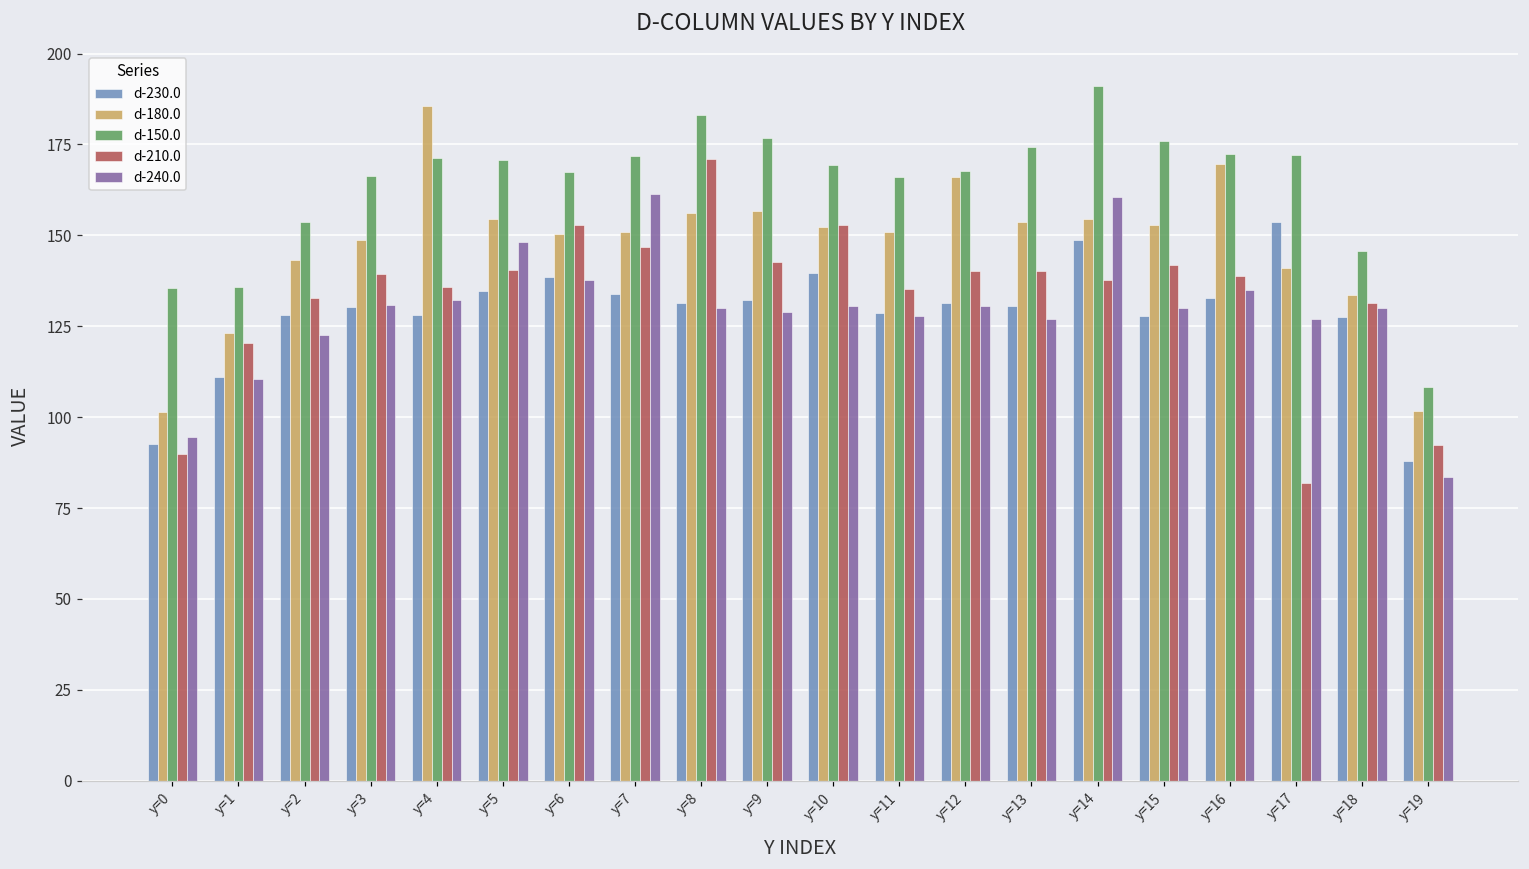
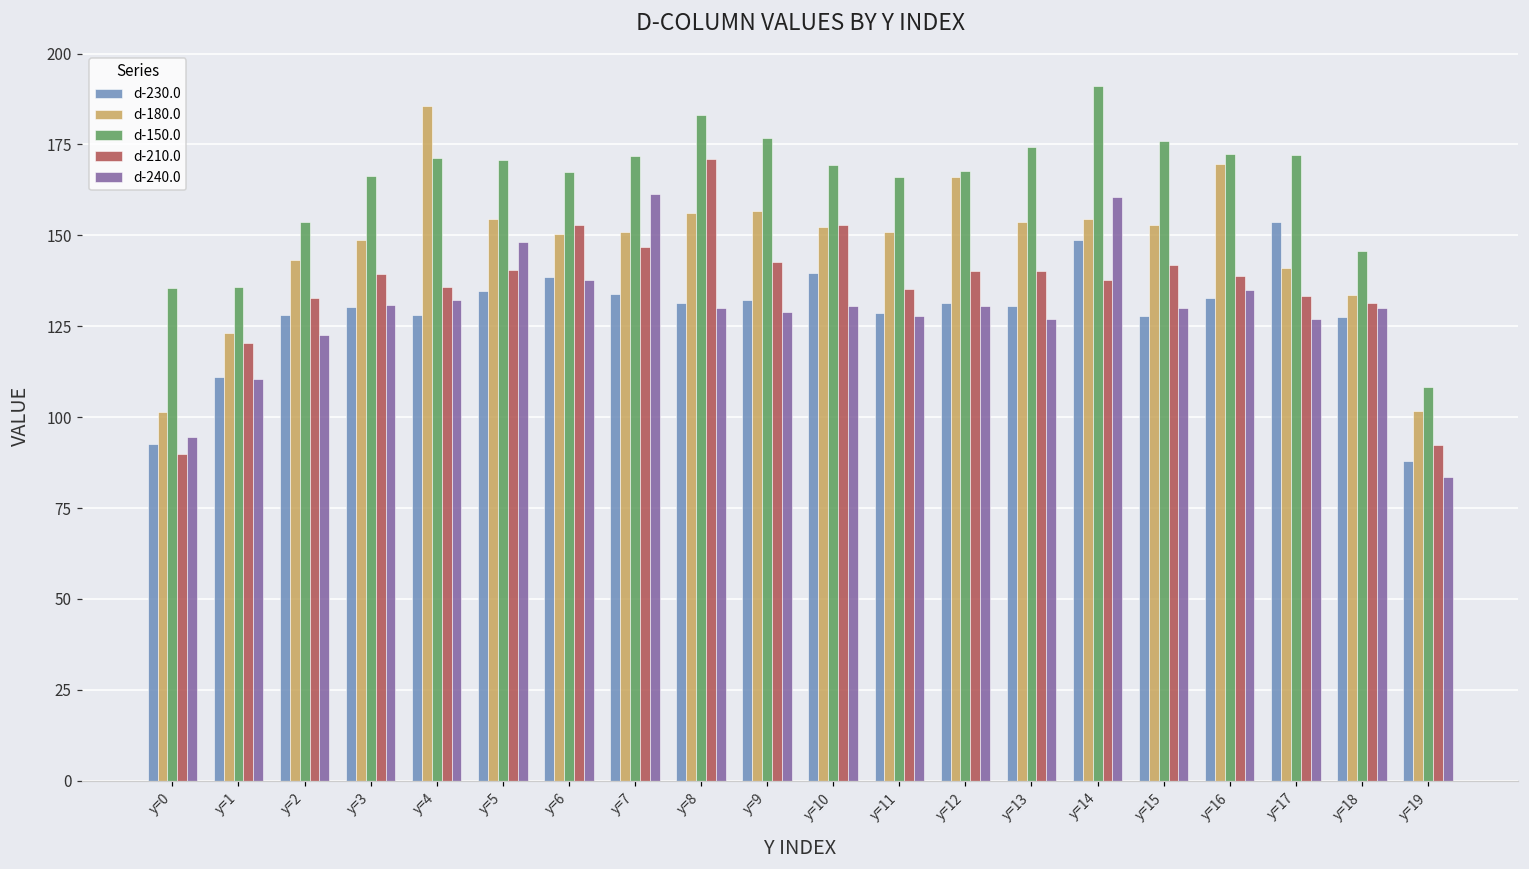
d-210.0, y=17: 82 -> 133
